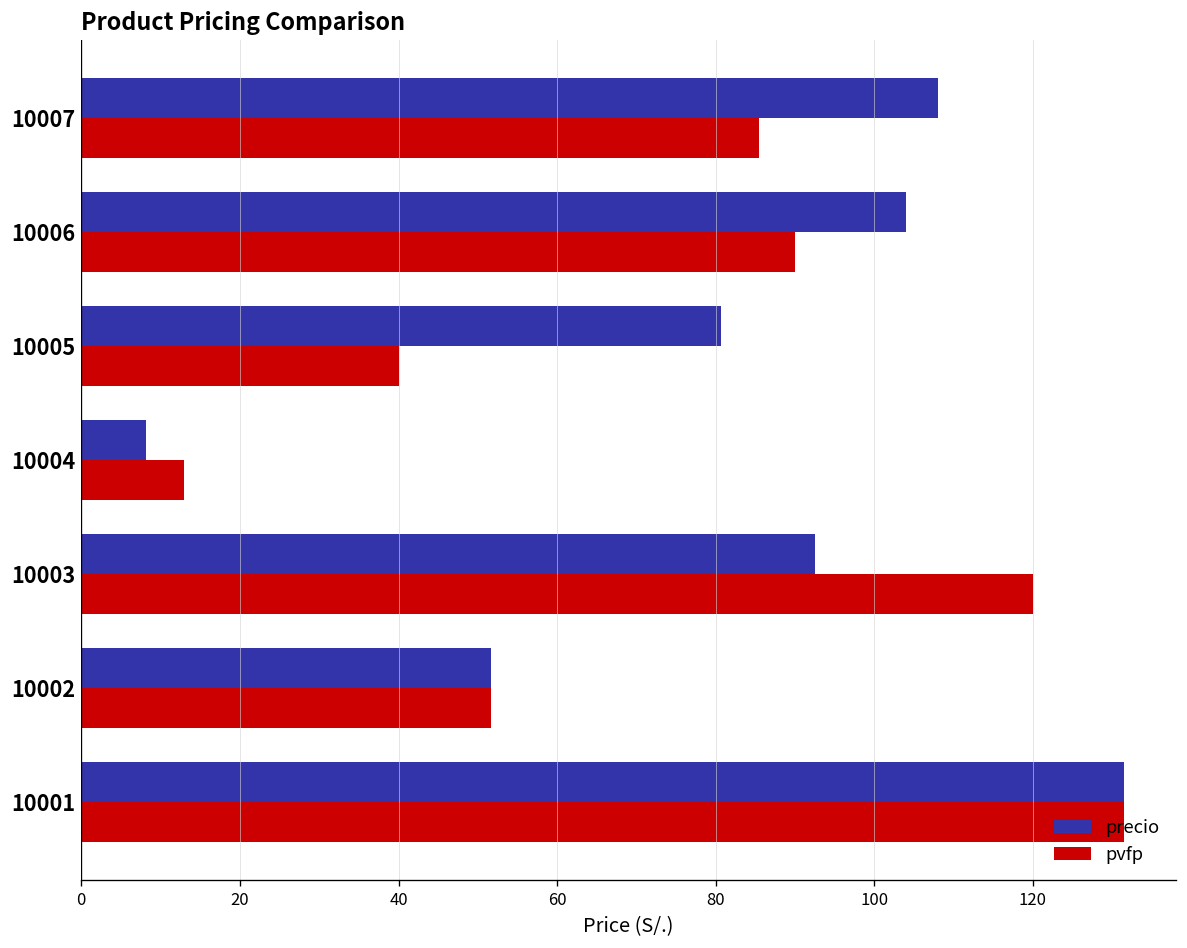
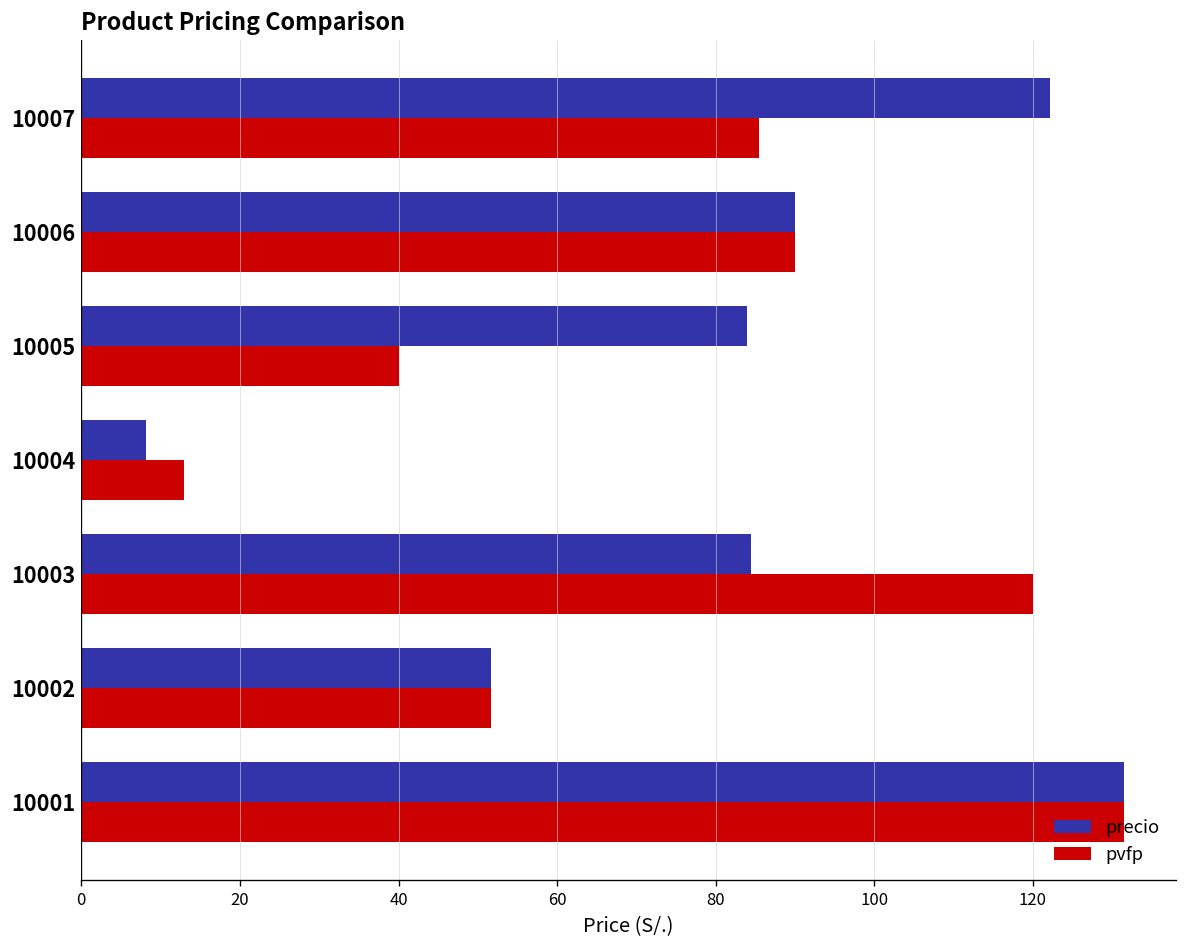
precio, 10007: 108 -> 122
precio, 10006: 104 -> 90
precio, 10005: 81 -> 84
precio, 10003: 93 -> 84
